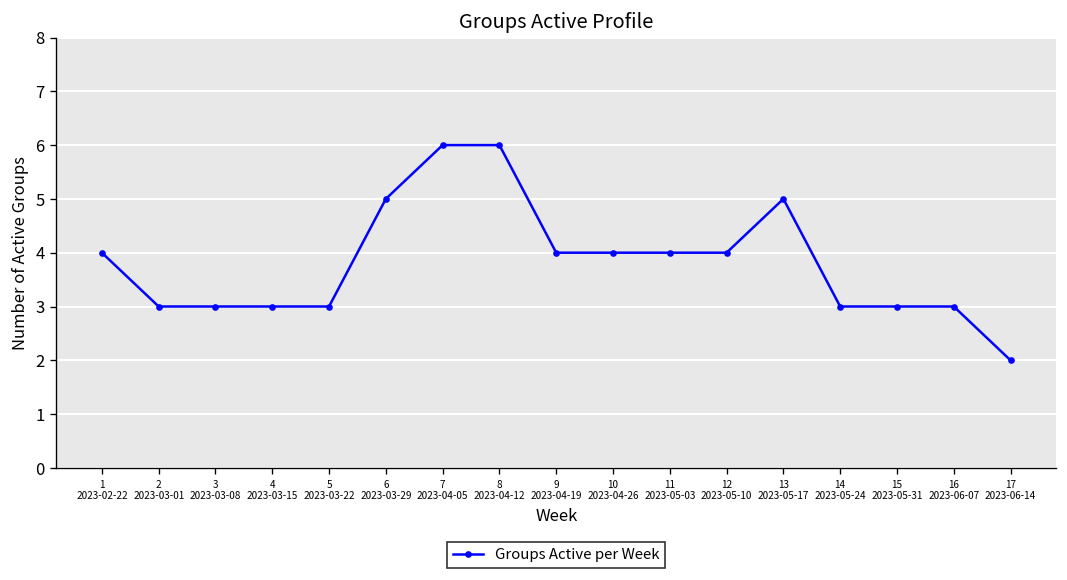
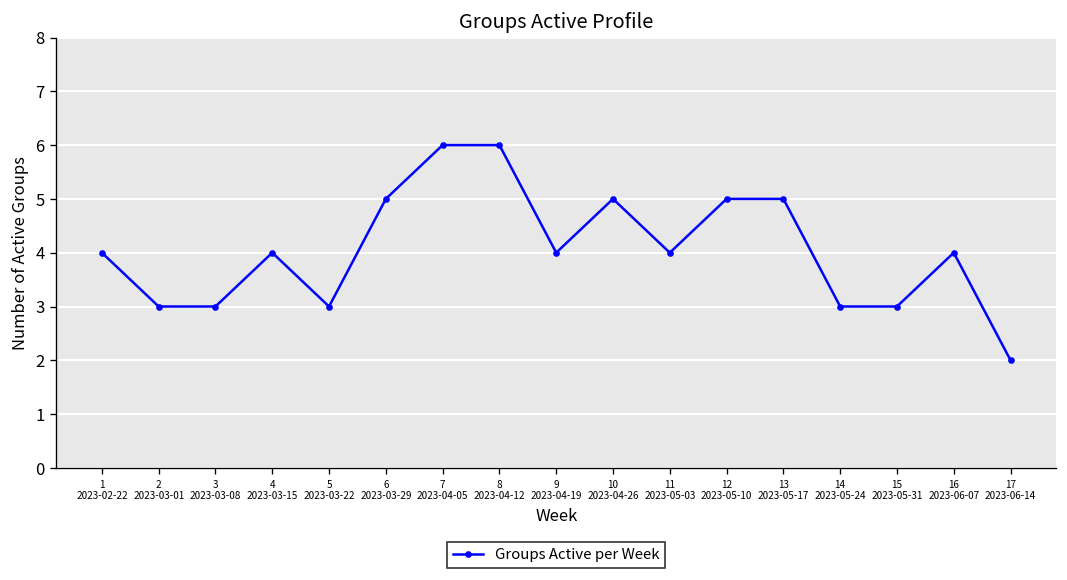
4 2023-03-15: 3 -> 4
10 2023-04-26: 4 -> 5
12 2023-05-10: 4 -> 5
16 2023-06-07: 3 -> 4
